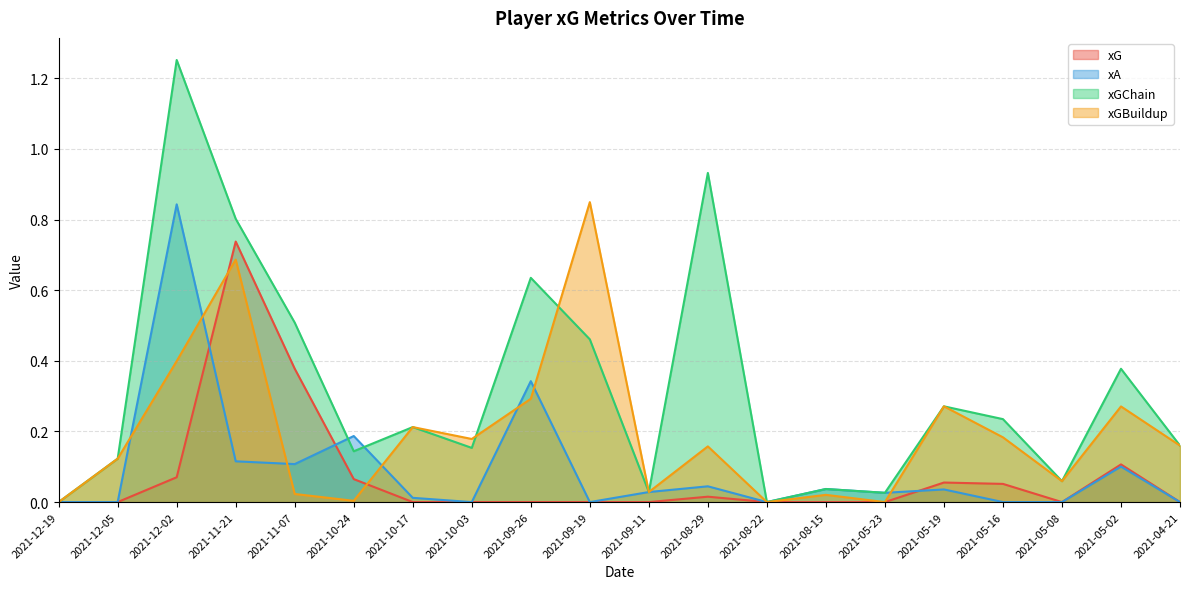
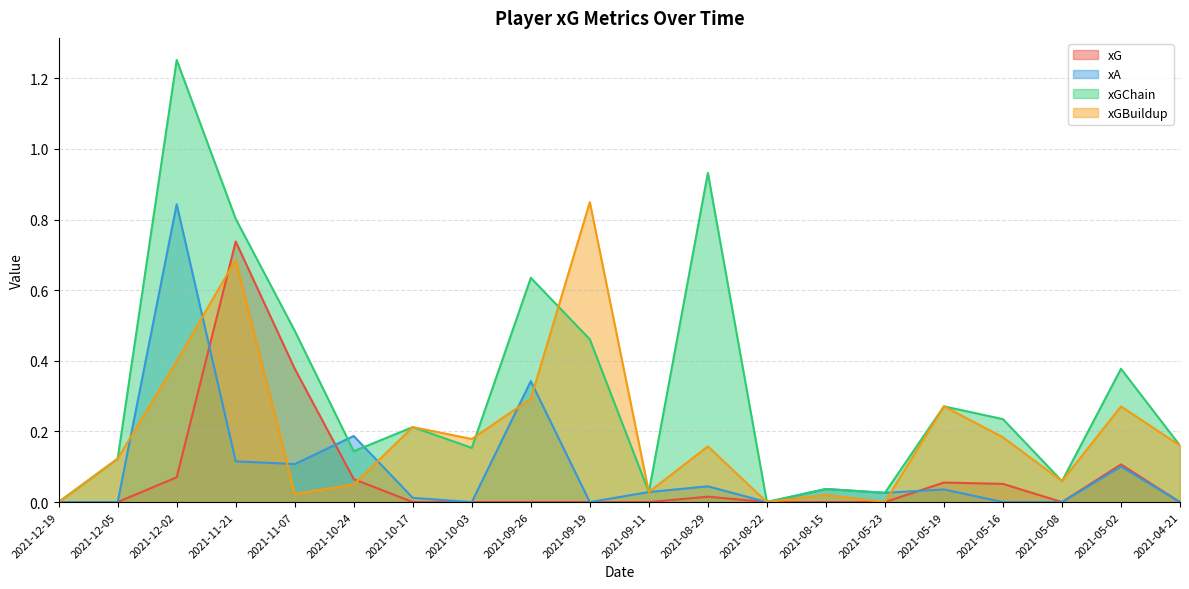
xGChain, 2021-11-07: 0.51 -> 0.48
xGBuildup, 2021-10-24: 0.00 -> 0.05
